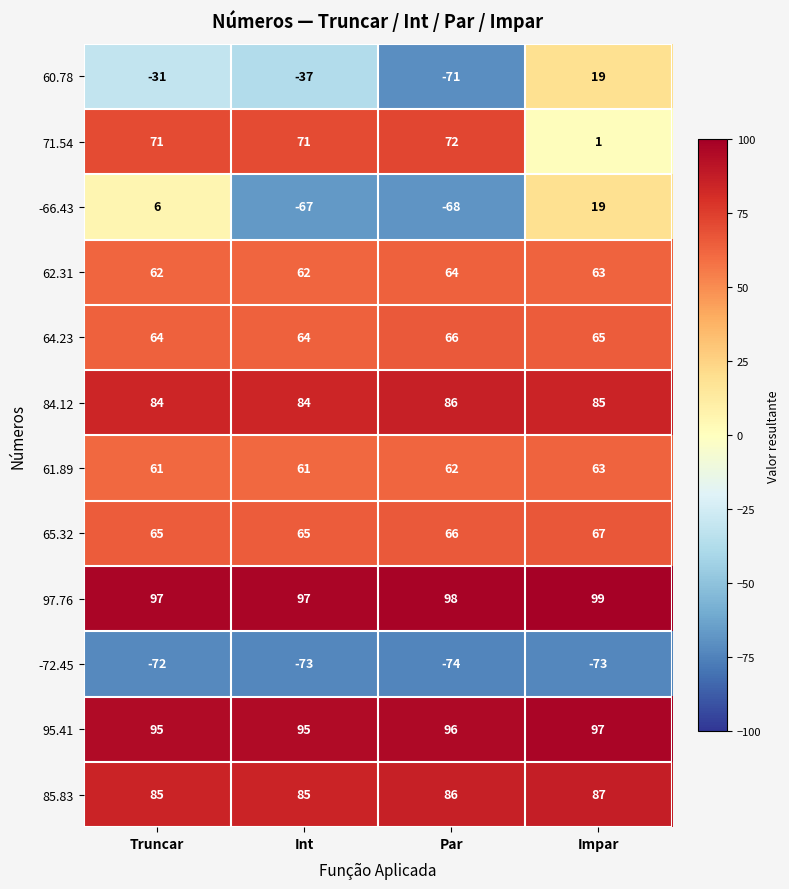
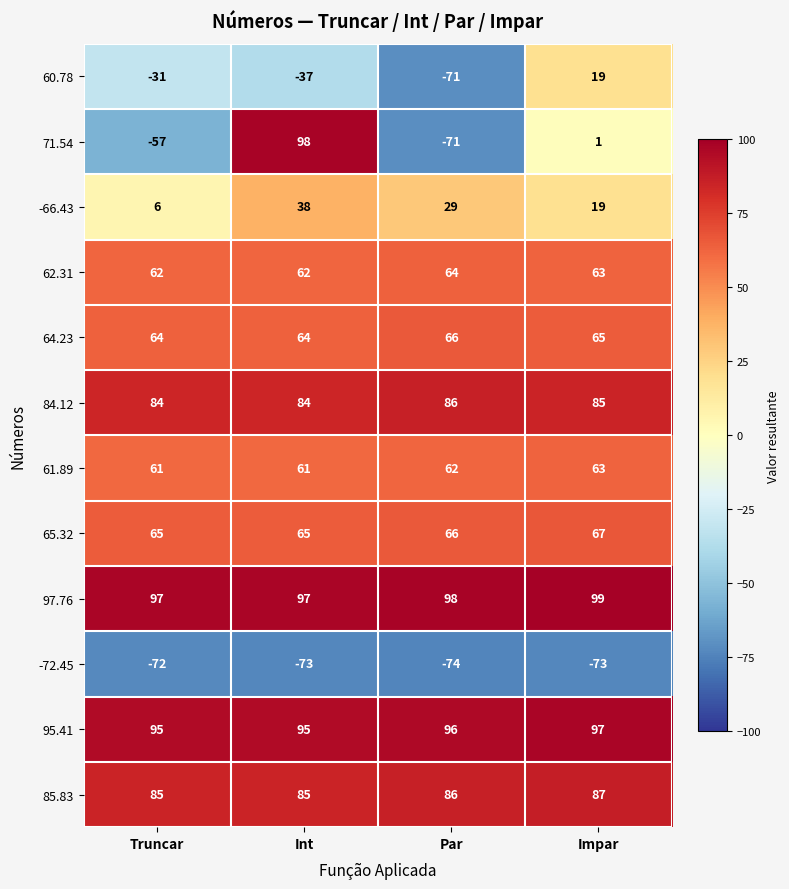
71.54, Truncar: 71 -> -57
71.54, Int: 71 -> 98
71.54, Par: 72 -> -71
-66.43, Int: -67 -> 38
-66.43, Par: -68 -> 29
